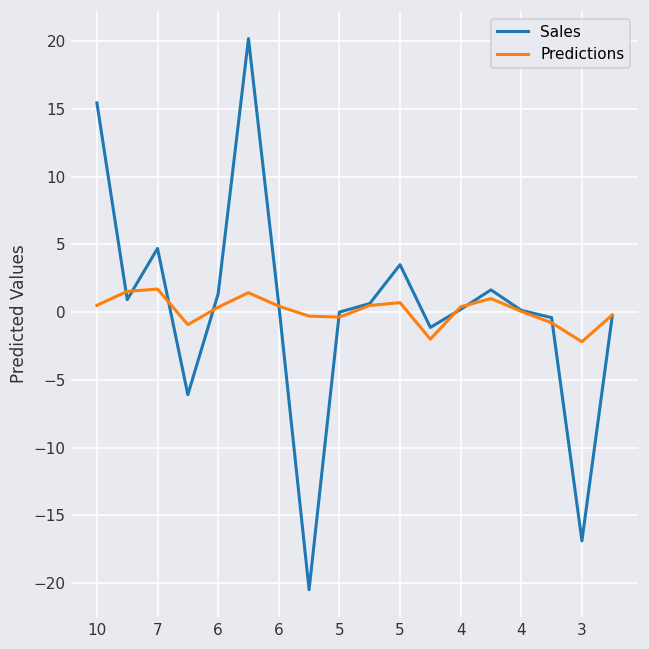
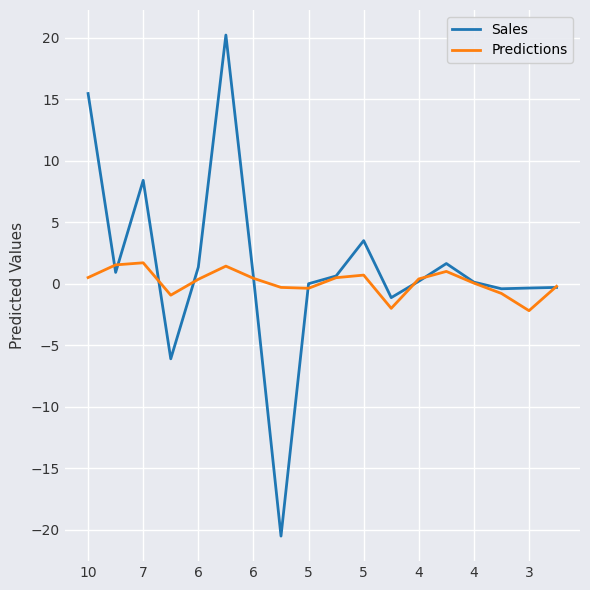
Sales, 7: 4.7 -> 8.4
Sales, 3: -16.9 -> -0.4
